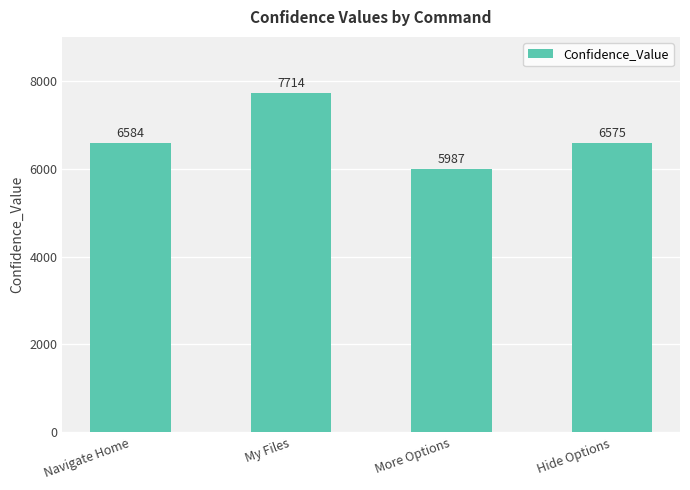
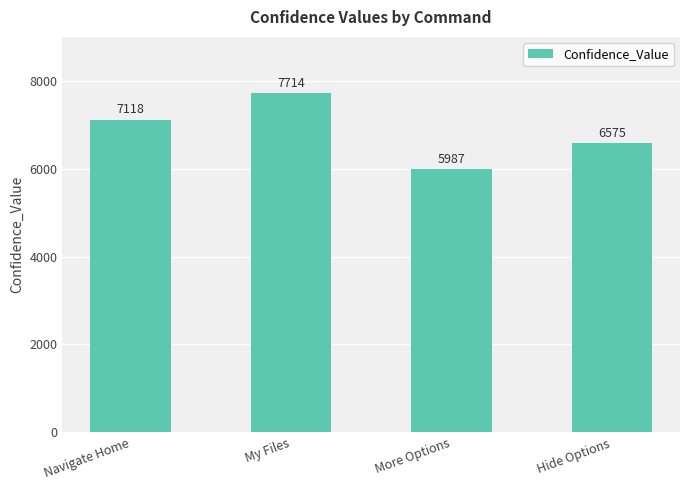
Navigate Home: 6584 -> 7118
